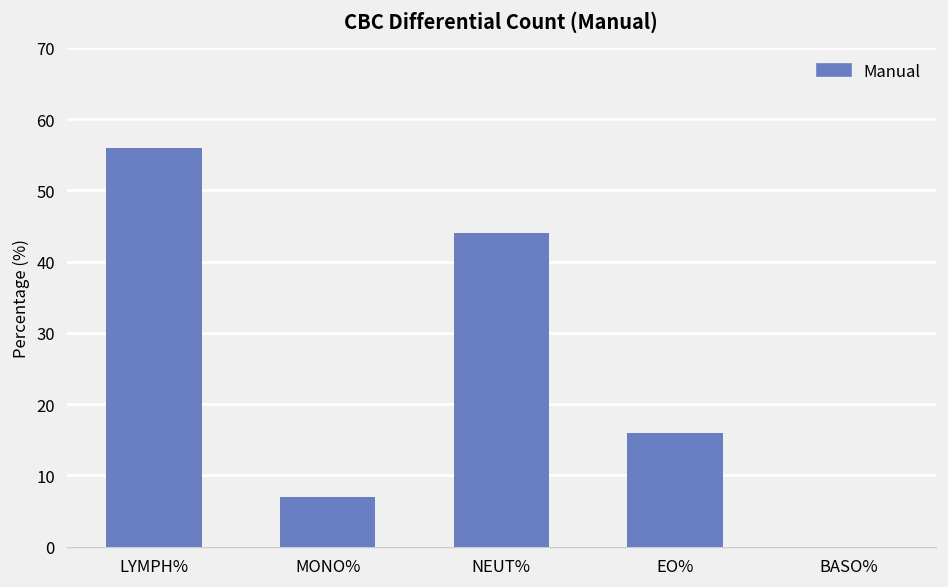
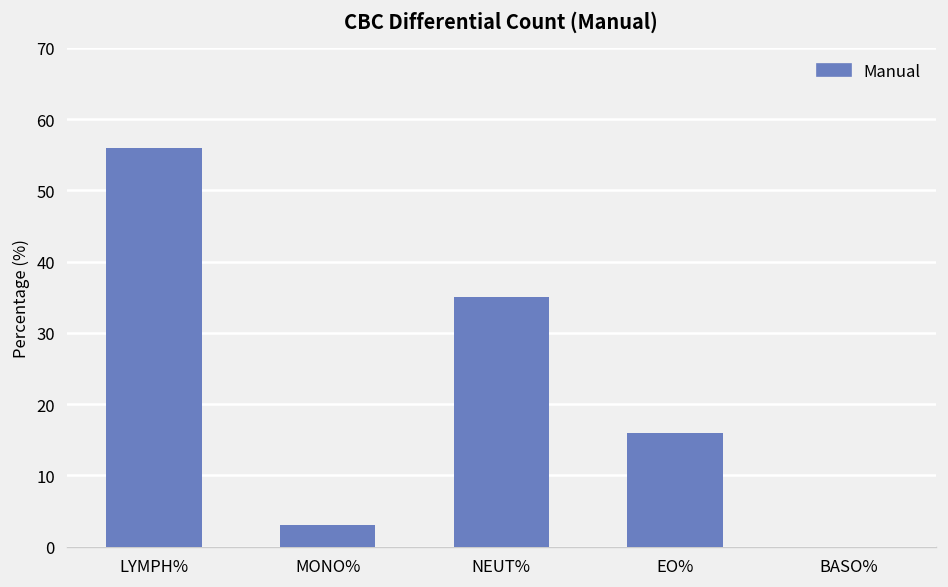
MONO%: 7 -> 3
NEUT%: 44 -> 35
